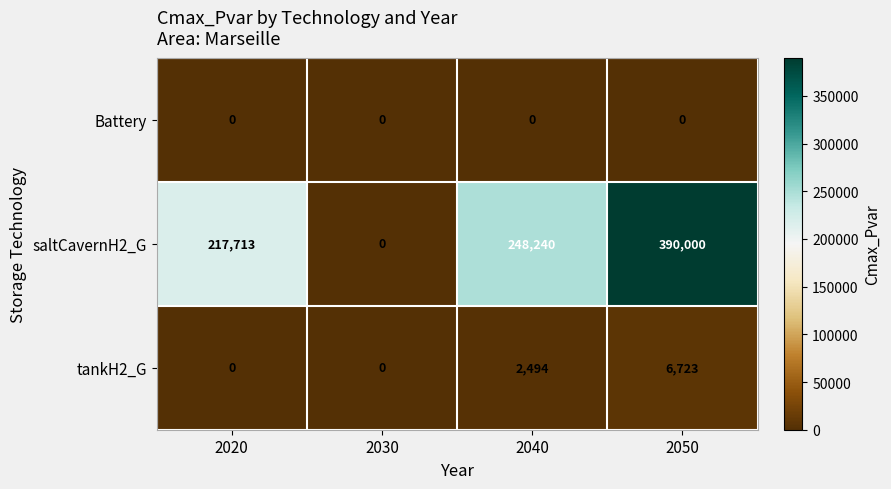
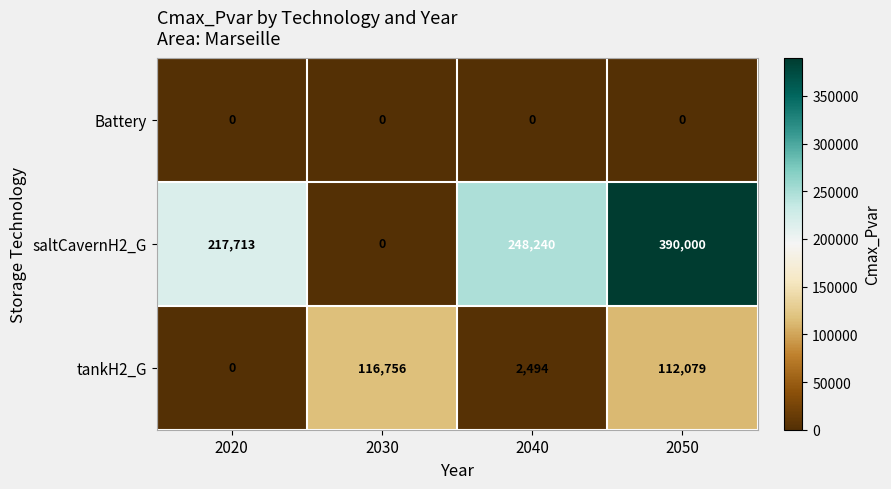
tankH2_G, 2030: 0 -> 116,756
tankH2_G, 2050: 6,723 -> 112,079
